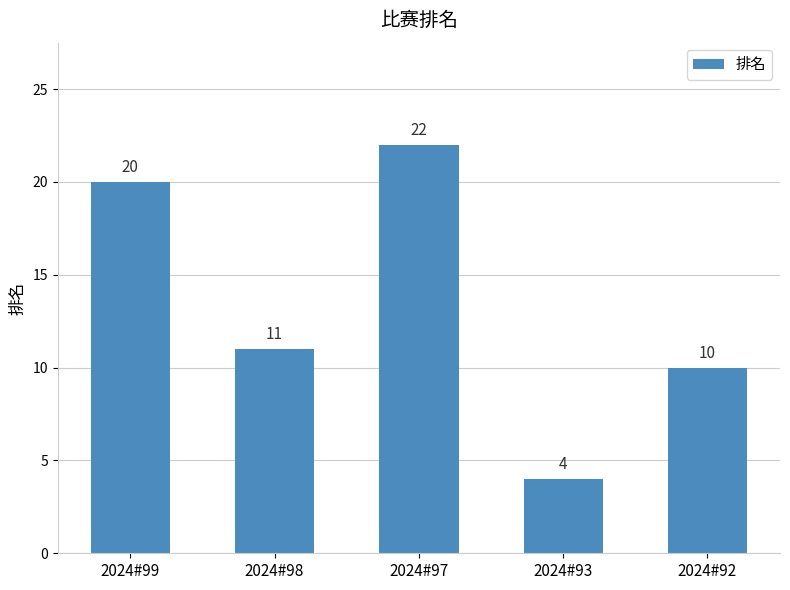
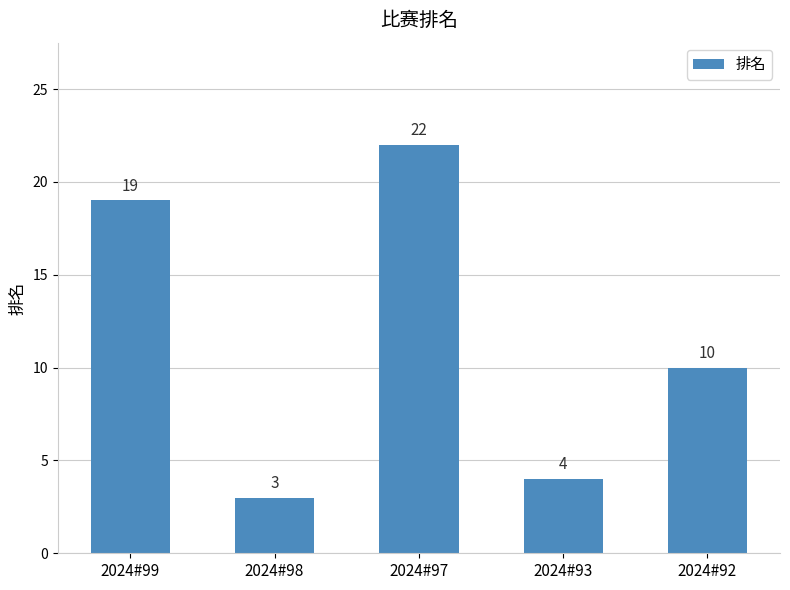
2024#99: 20 -> 19
2024#98: 11 -> 3
